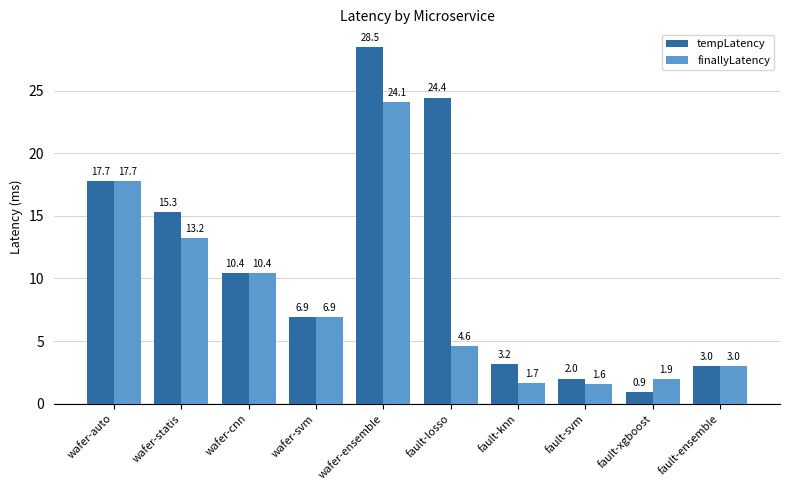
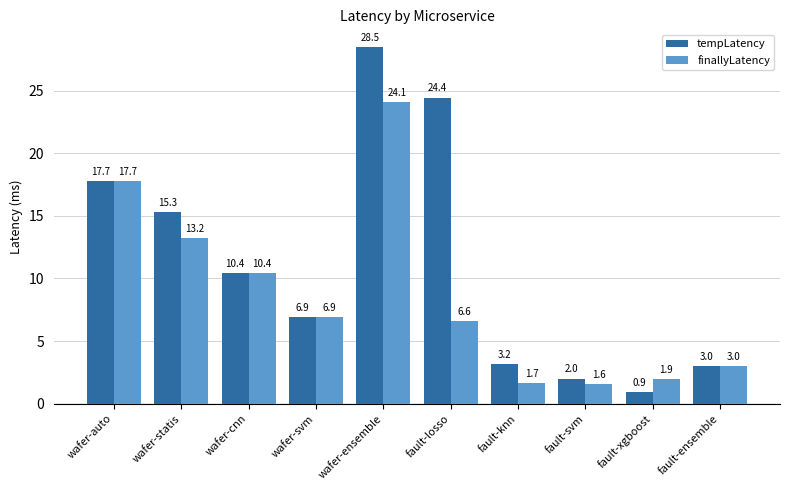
finallyLatency, fault-losso: 4.6 -> 6.6
